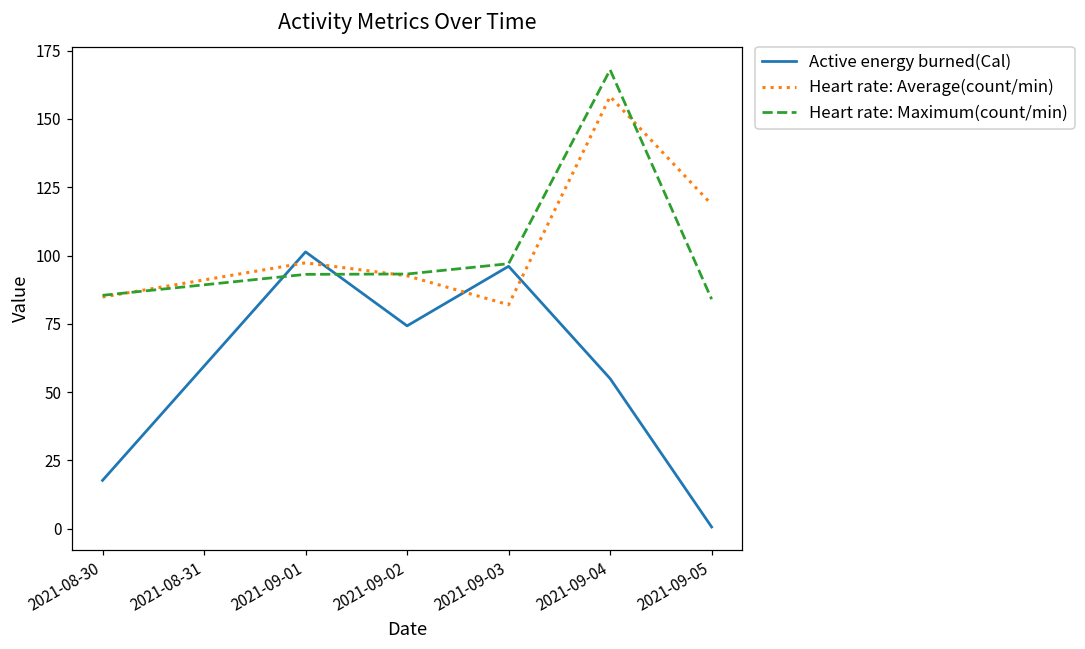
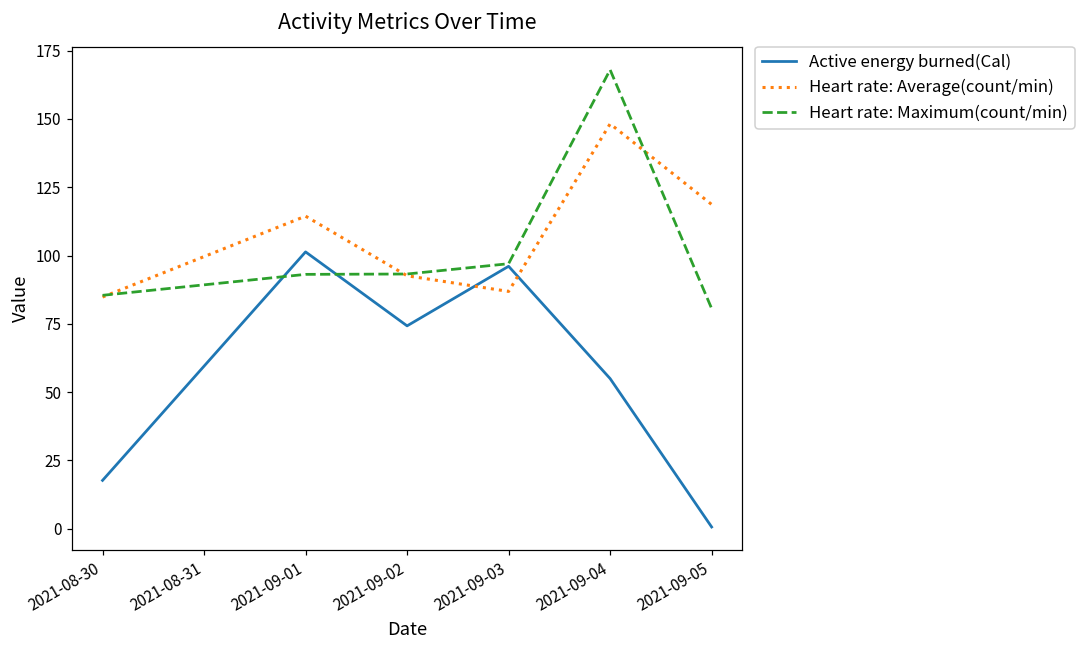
Heart rate: Average(count/min), 2021-09-01: 97 -> 114
Heart rate: Average(count/min), 2021-09-03: 82 -> 87
Heart rate: Average(count/min), 2021-09-04: 158 -> 148
Heart rate: Maximum(count/min), 2021-09-05: 84 -> 81
